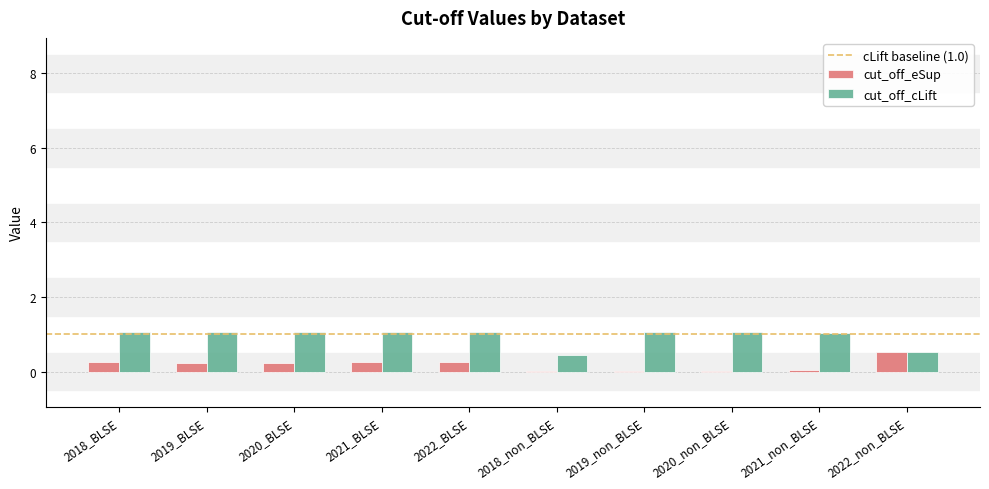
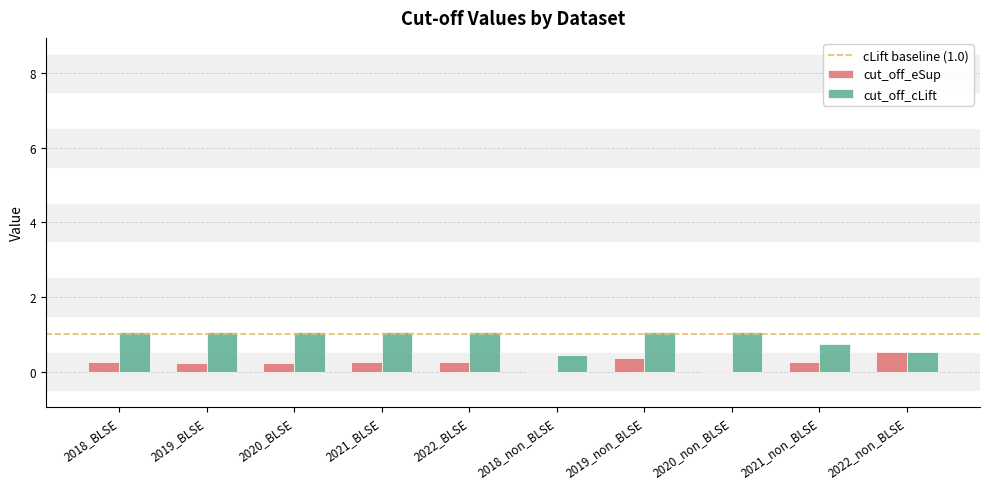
cut_off_eSup, 2019_non_BLSE: 0.0 -> 0.4
cut_off_eSup, 2021_non_BLSE: 0.0 -> 0.3
cut_off_cLift, 2021_non_BLSE: 1.0 -> 0.8
